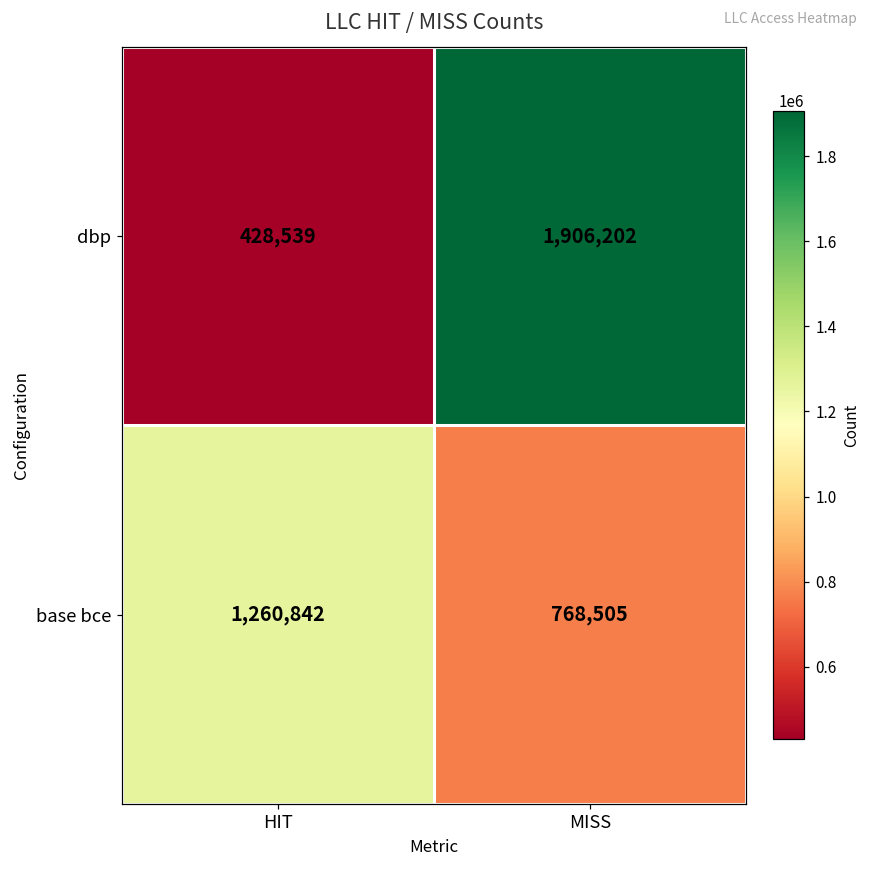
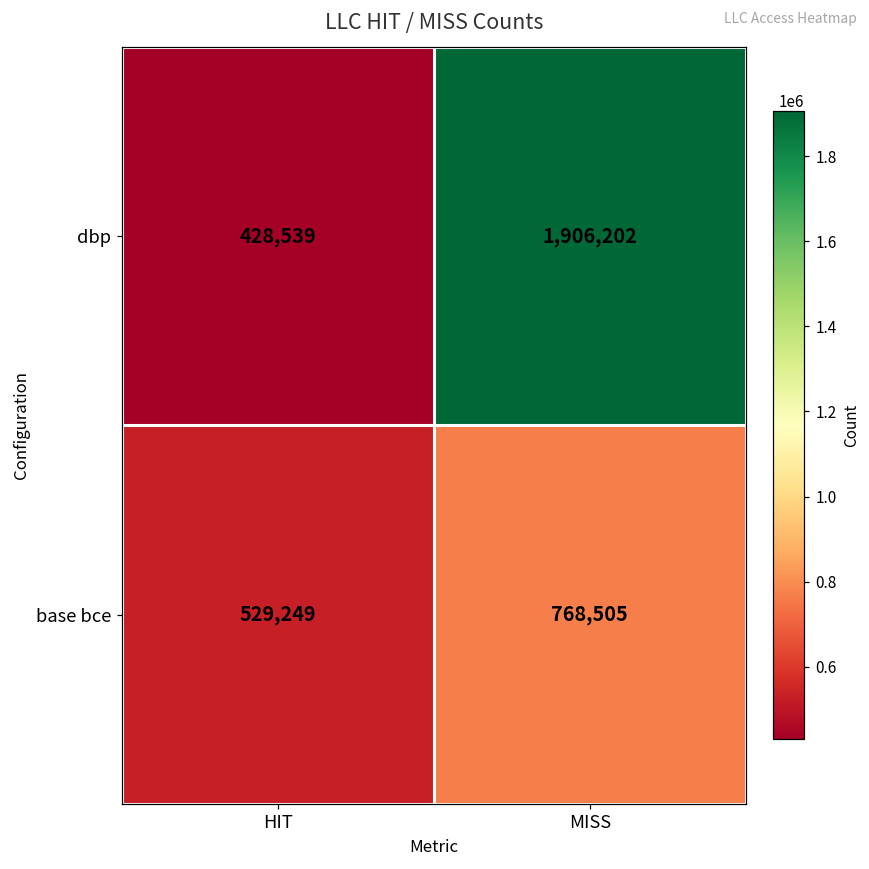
base bce, HIT: 1,260,842 -> 529,249
